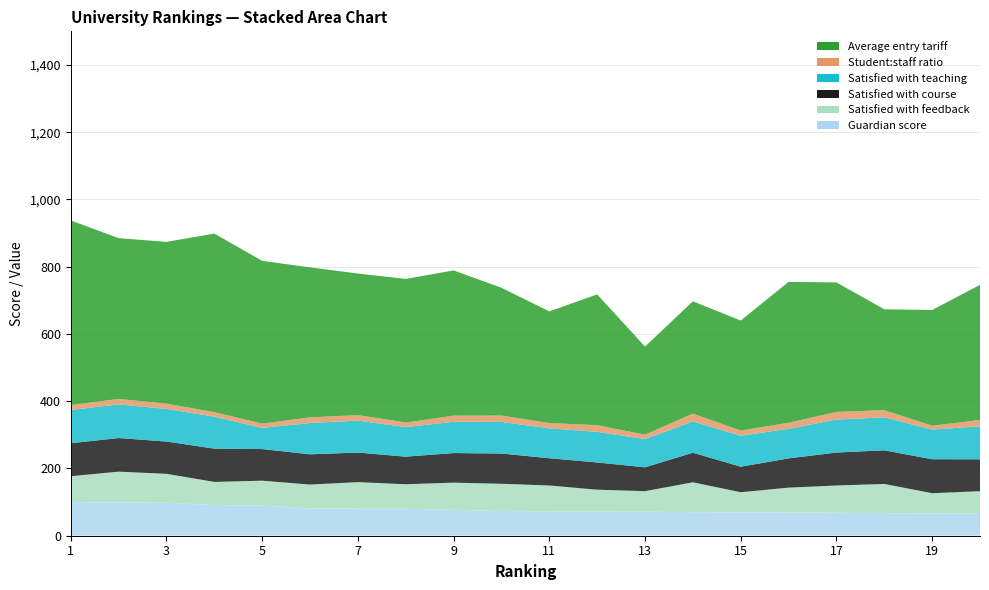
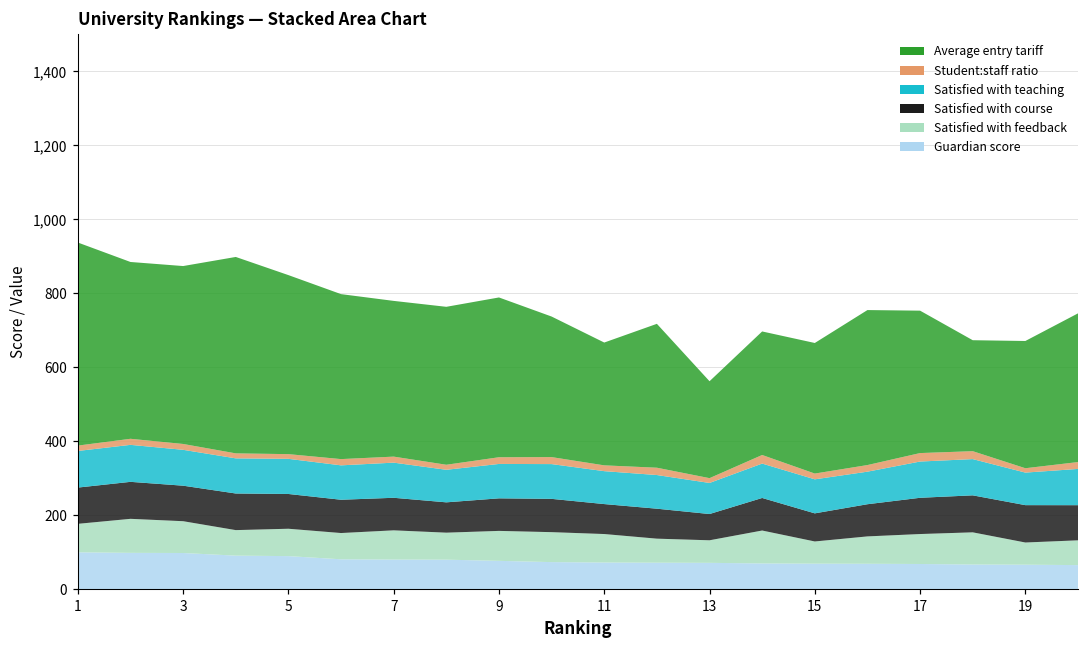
Satisfied with teaching, 5: 60 -> 100
Average entry tariff, 15: 330 -> 350
